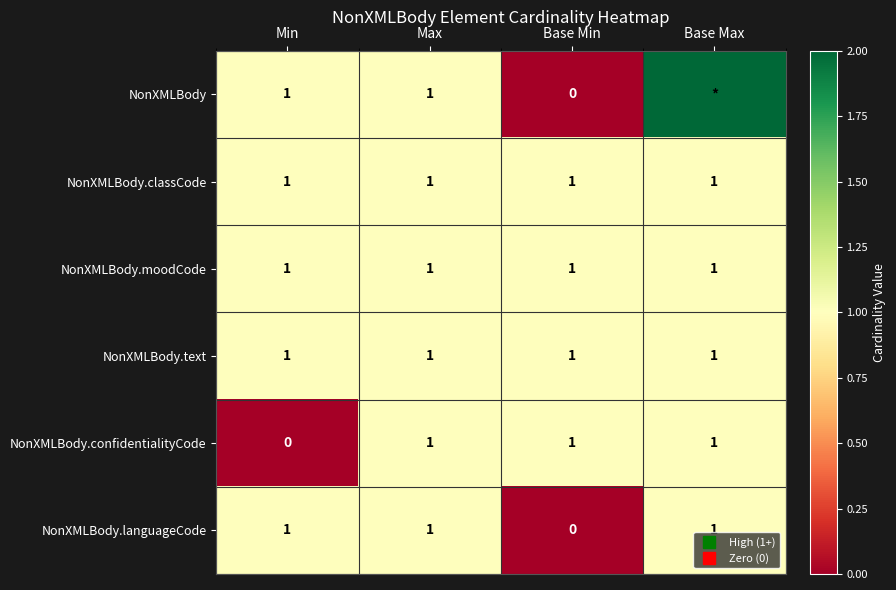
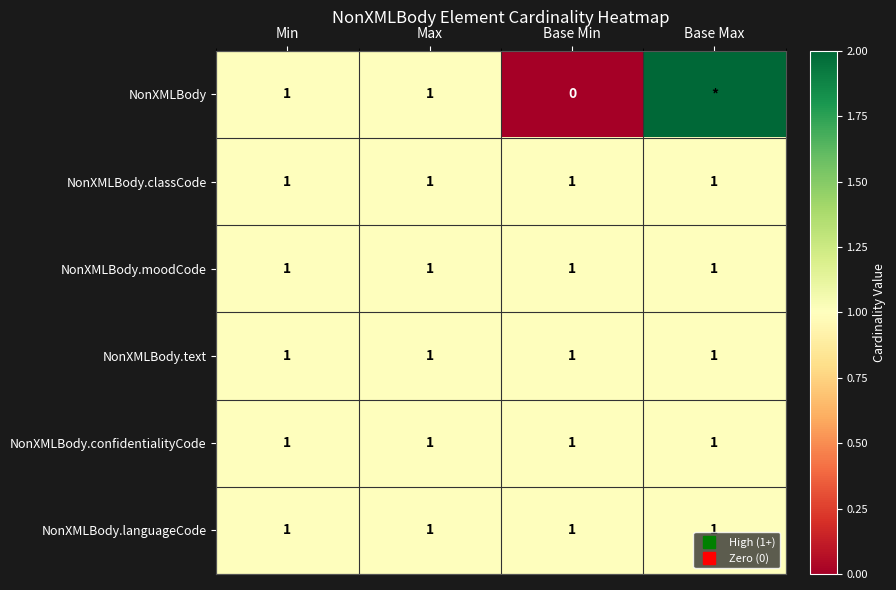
NonXMLBody.confidentialityCode, Min: 0 -> 1
NonXMLBody.languageCode, Base Min: 0 -> 1
